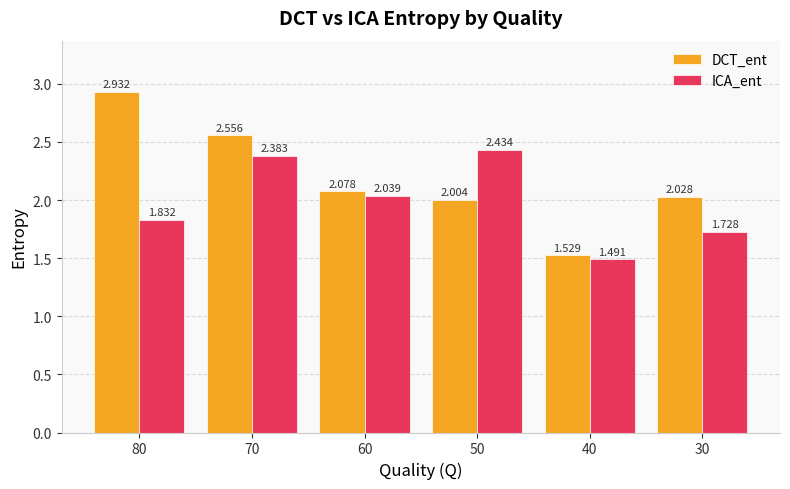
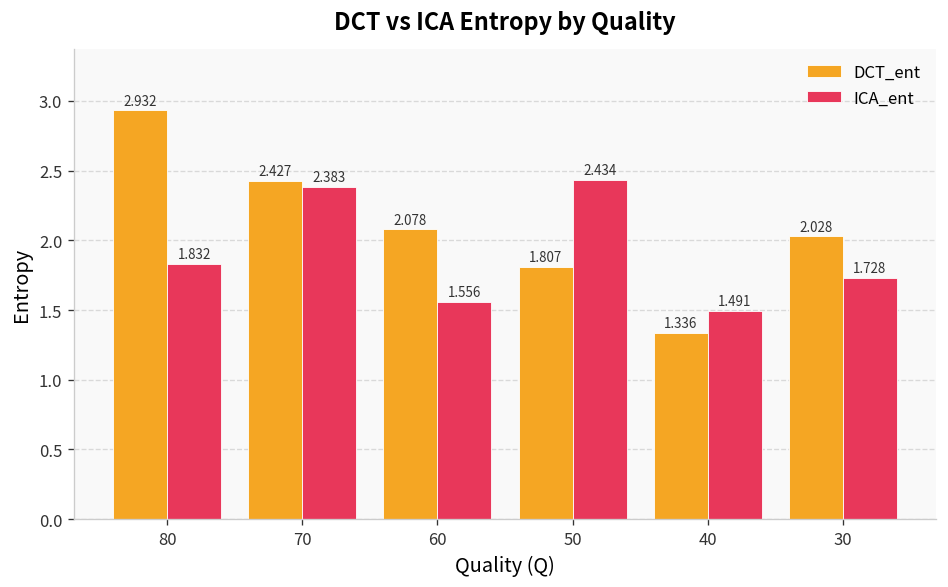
DCT_ent, 70: 2.556 -> 2.427
ICA_ent, 60: 2.039 -> 1.556
DCT_ent, 50: 2.004 -> 1.807
DCT_ent, 40: 1.529 -> 1.336
